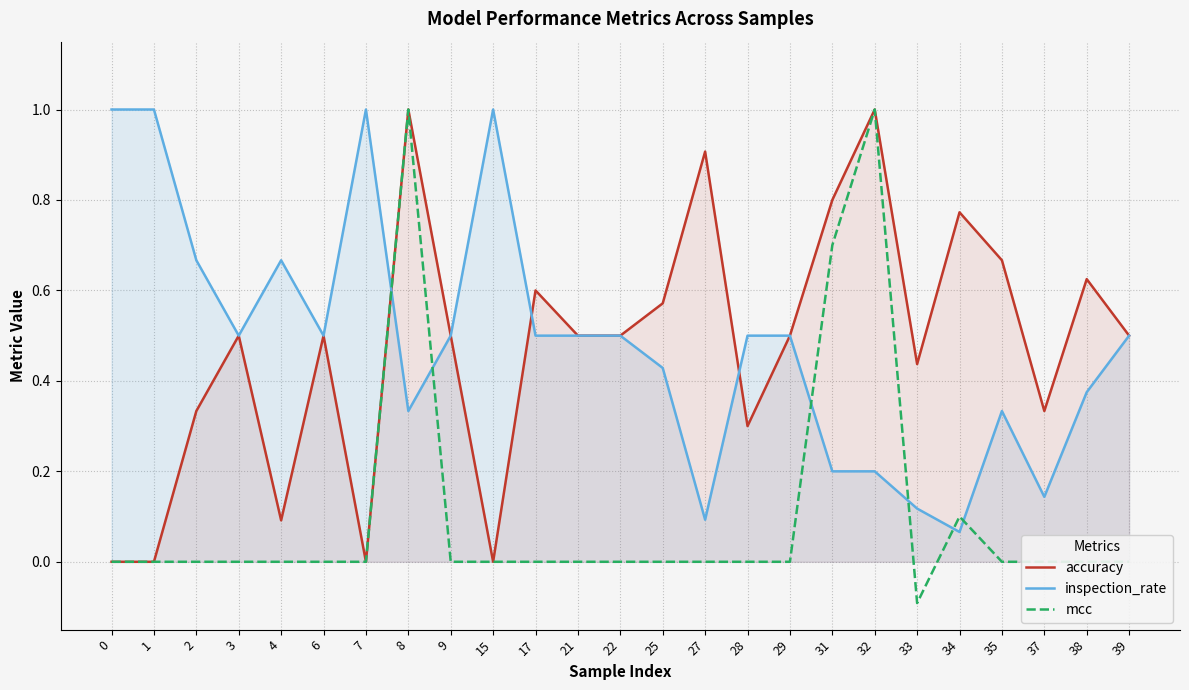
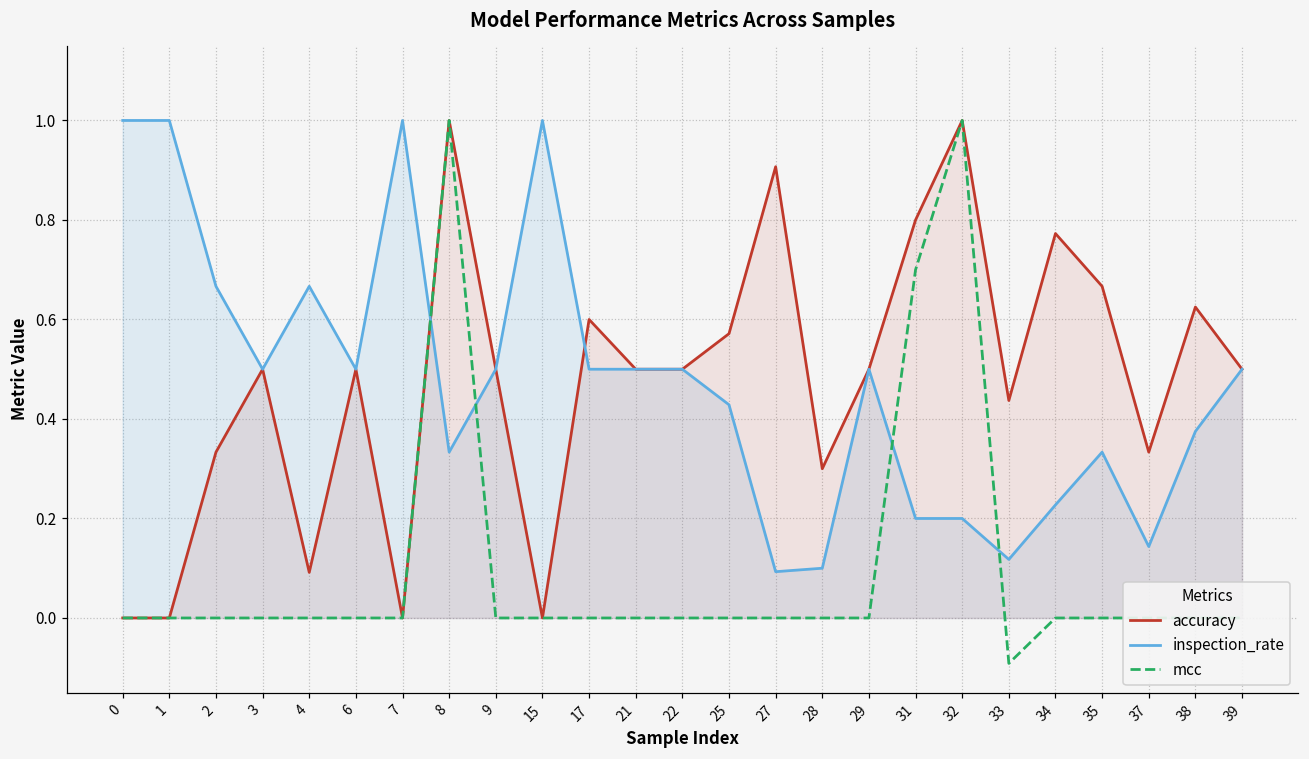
inspection_rate, 28: 0.5 -> 0.1
inspection_rate, 34: 0.07 -> 0.23
mcc, 34: 0.1 -> 0.0
